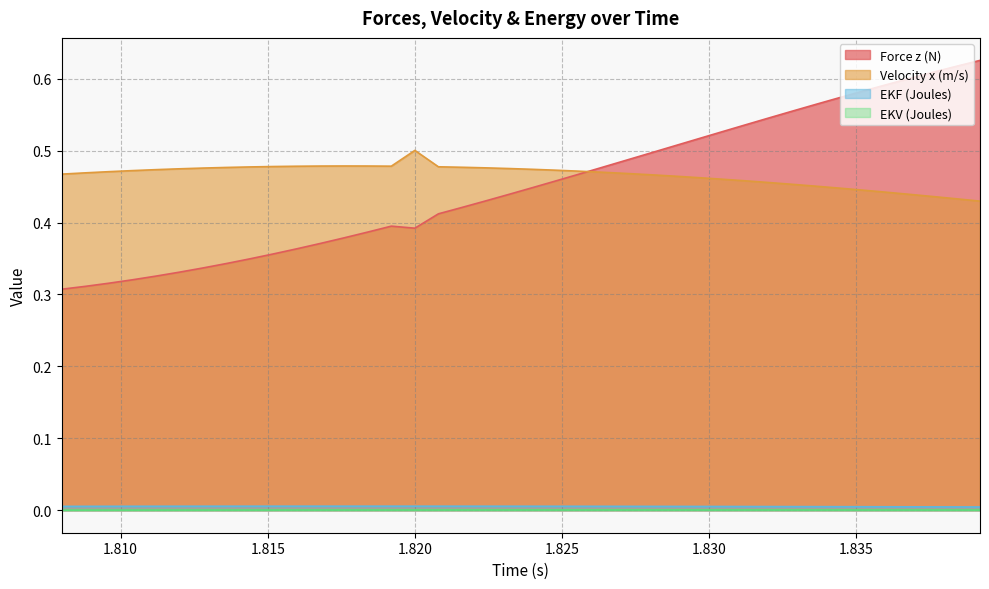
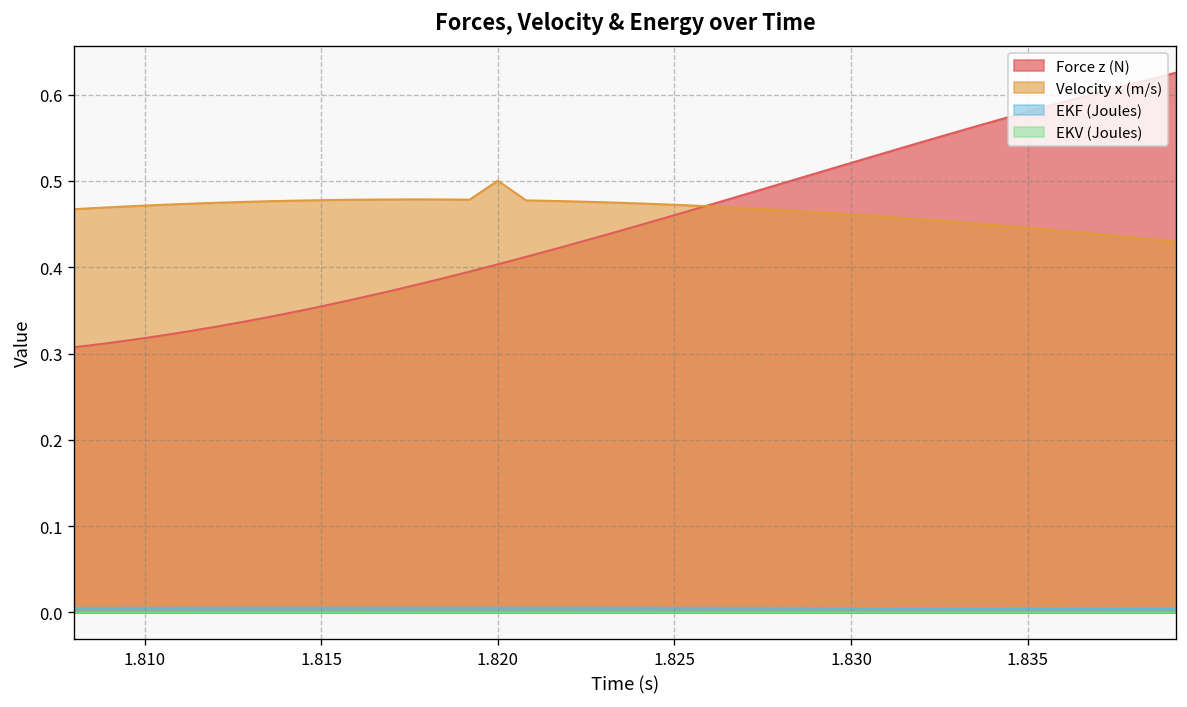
Force z (N), 1.820: 0.39 -> 0.40
